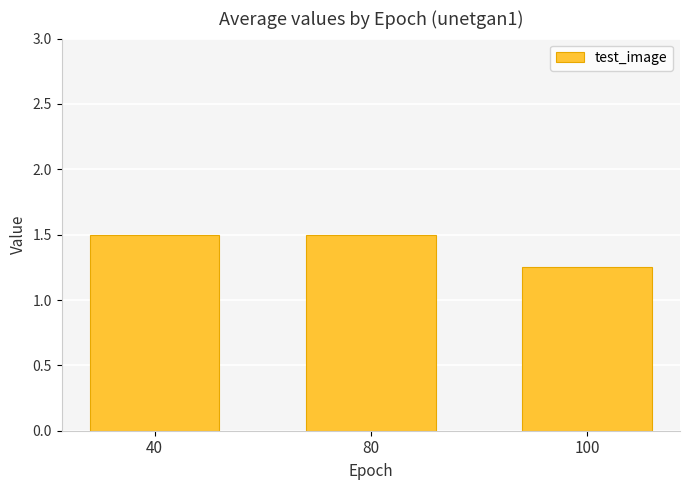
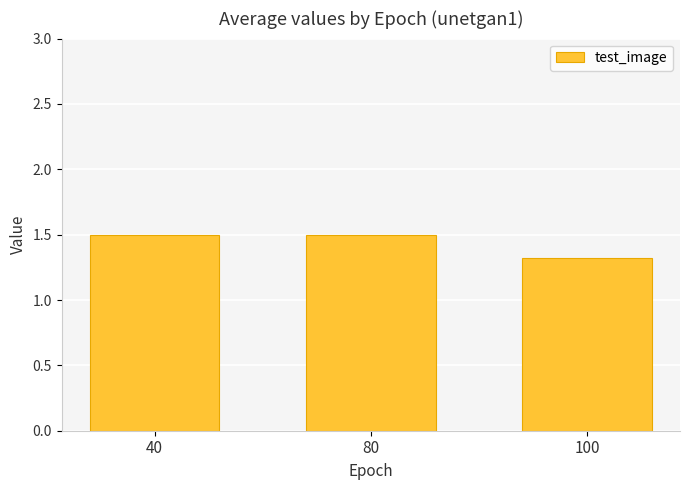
100: 1.25 -> 1.32
